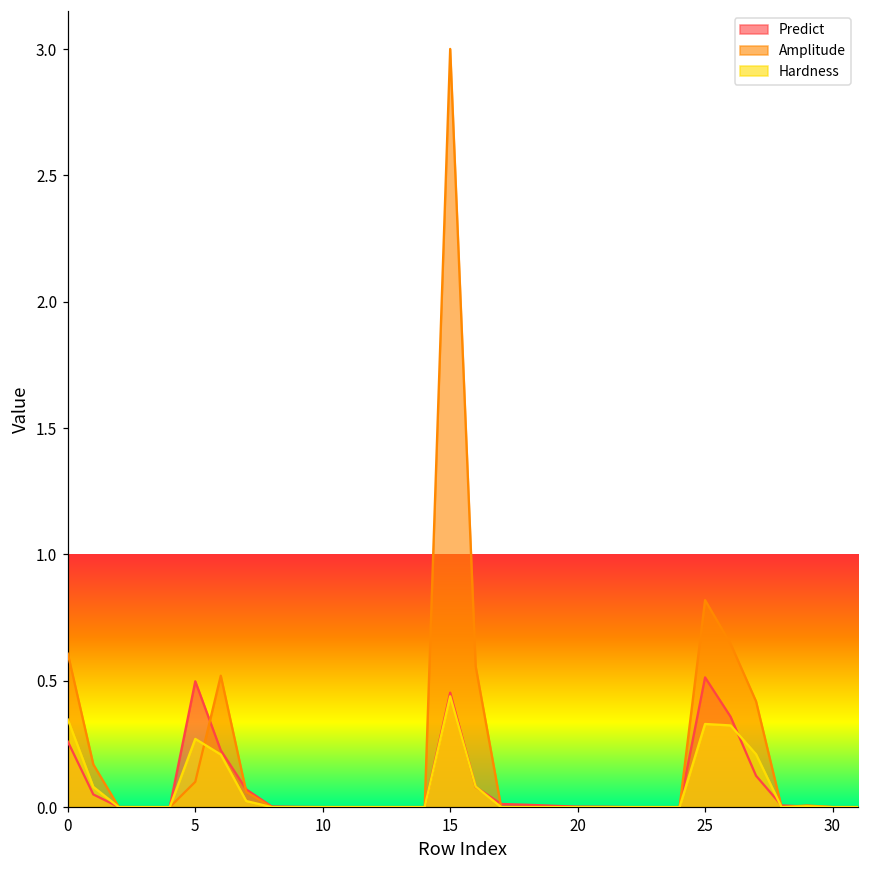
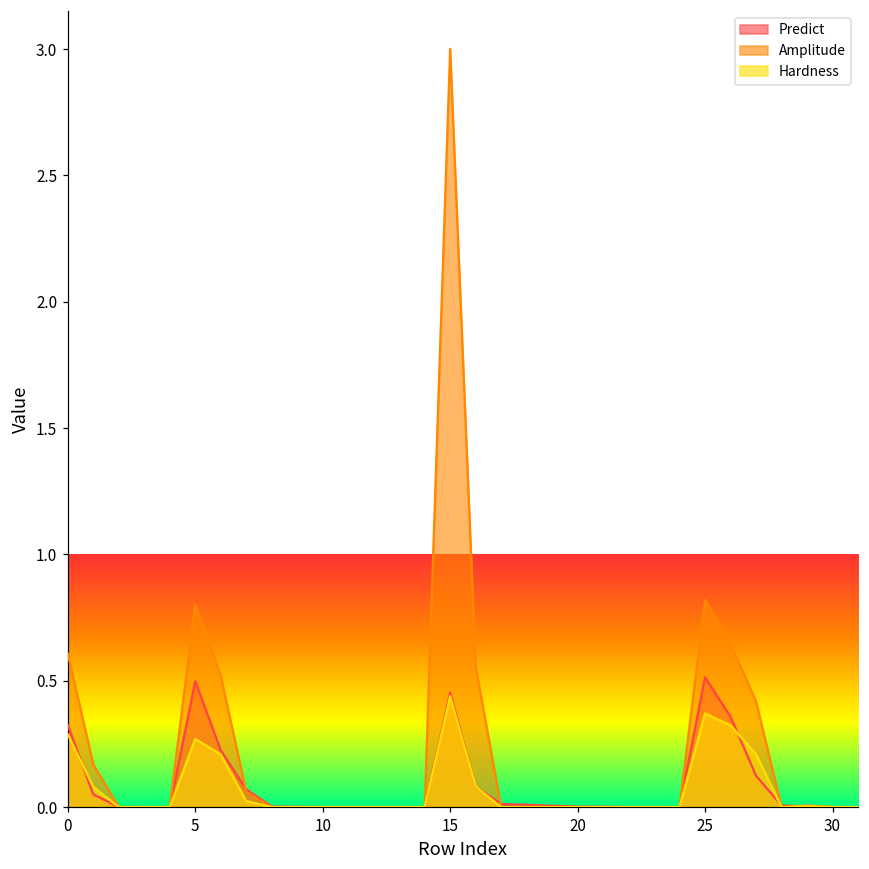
Predict, 0: 0.26 -> 0.32
Hardness, 0: 0.35 -> 0.29
Amplitude, 5: 0.1 -> 0.8
Hardness, 25: 0.33 -> 0.37
